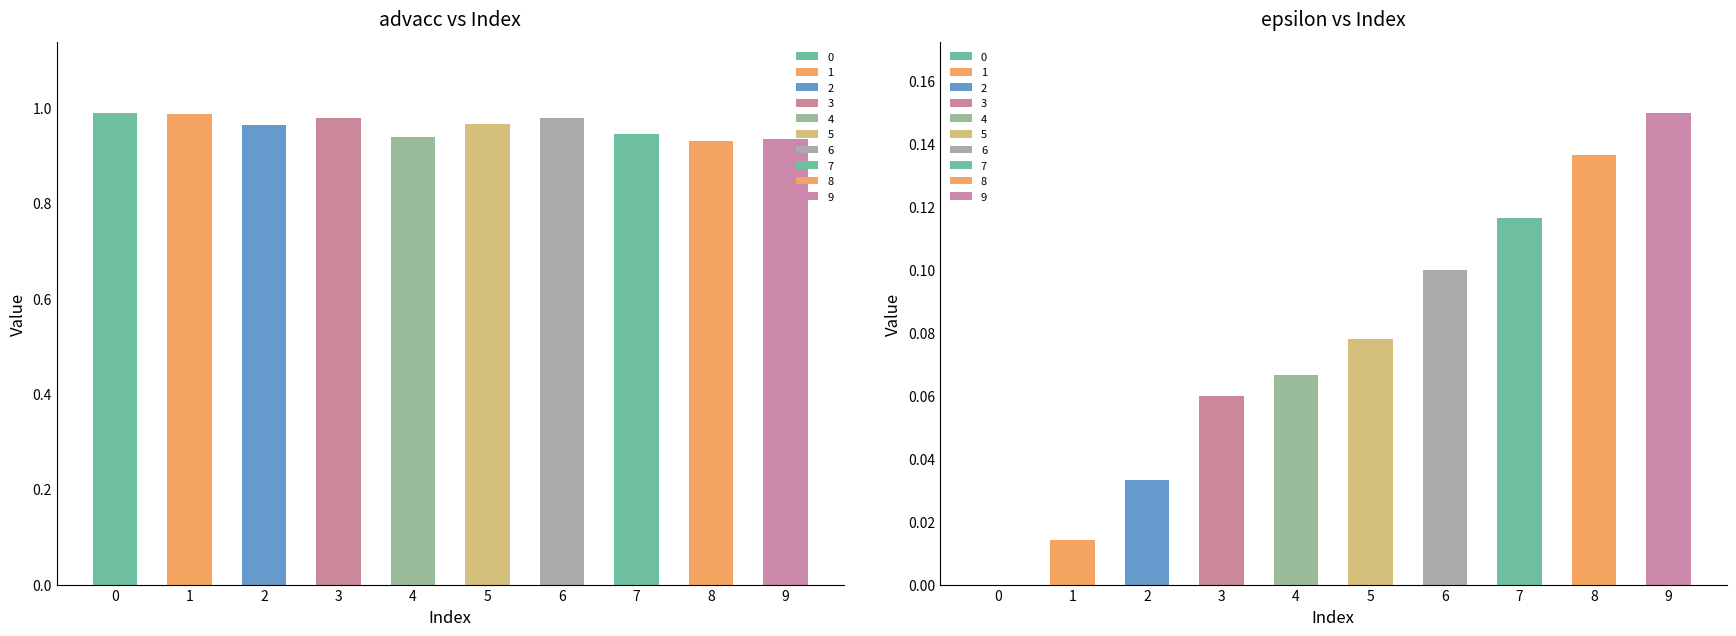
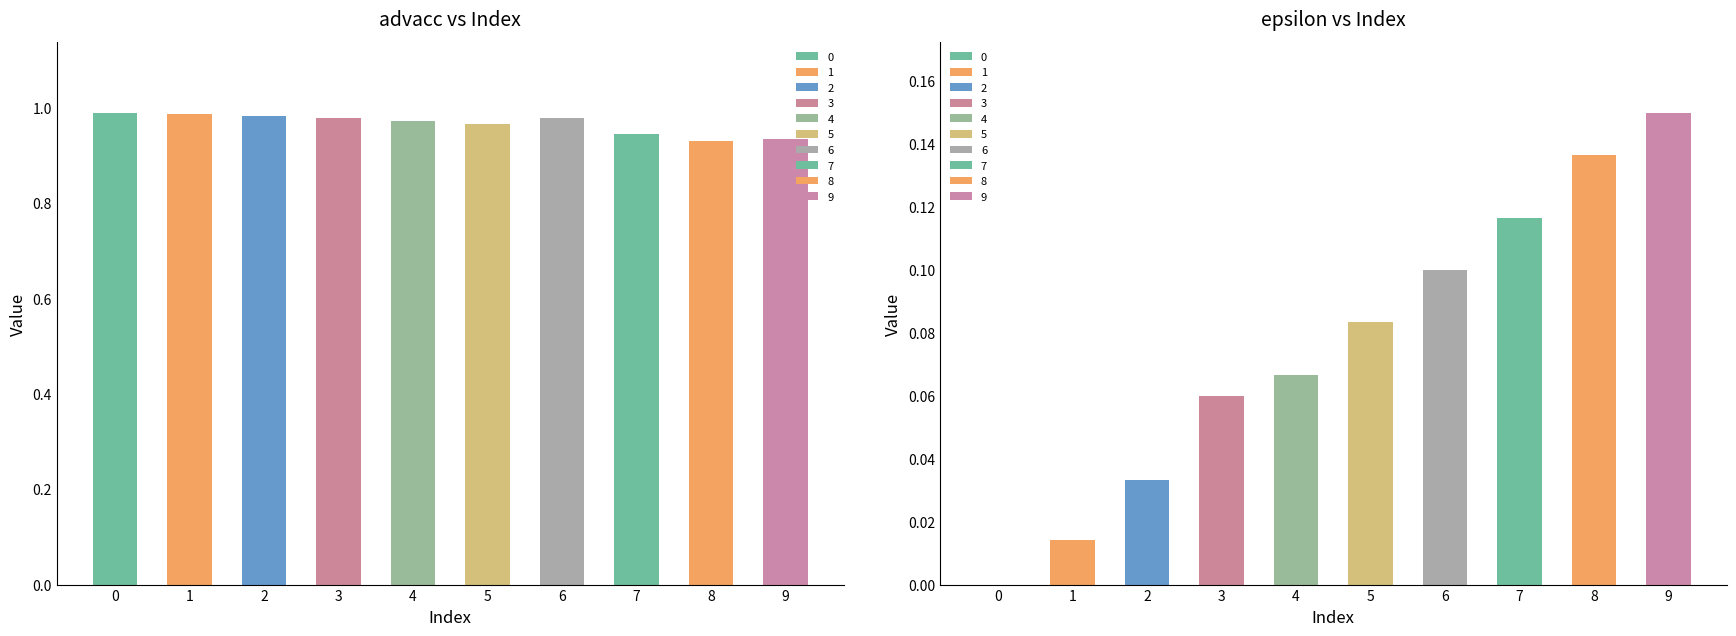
advacc vs Index, 2: 0.96 -> 0.98
advacc vs Index, 4: 0.94 -> 0.97
epsilon vs Index, 5: 0.078 -> 0.083
